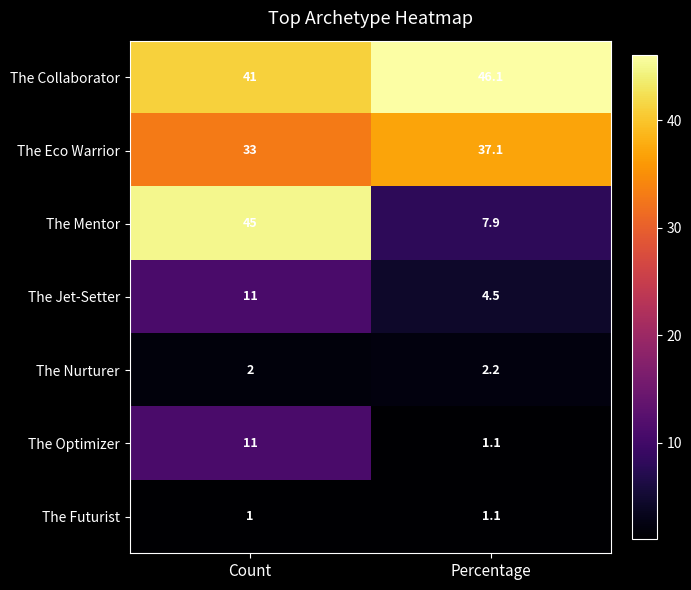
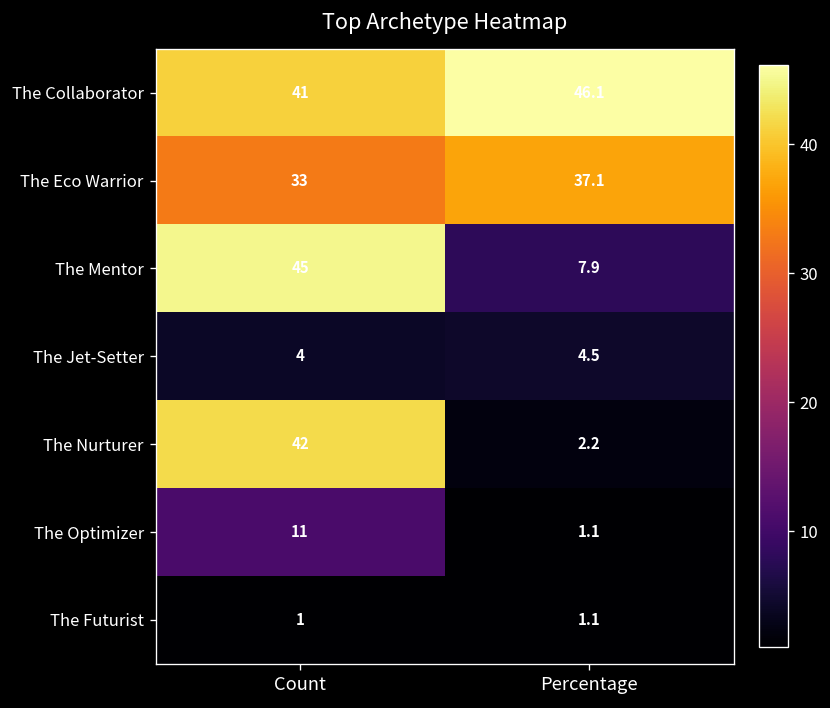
The Jet-Setter, Count: 11 -> 4
The Nurturer, Count: 2 -> 42
